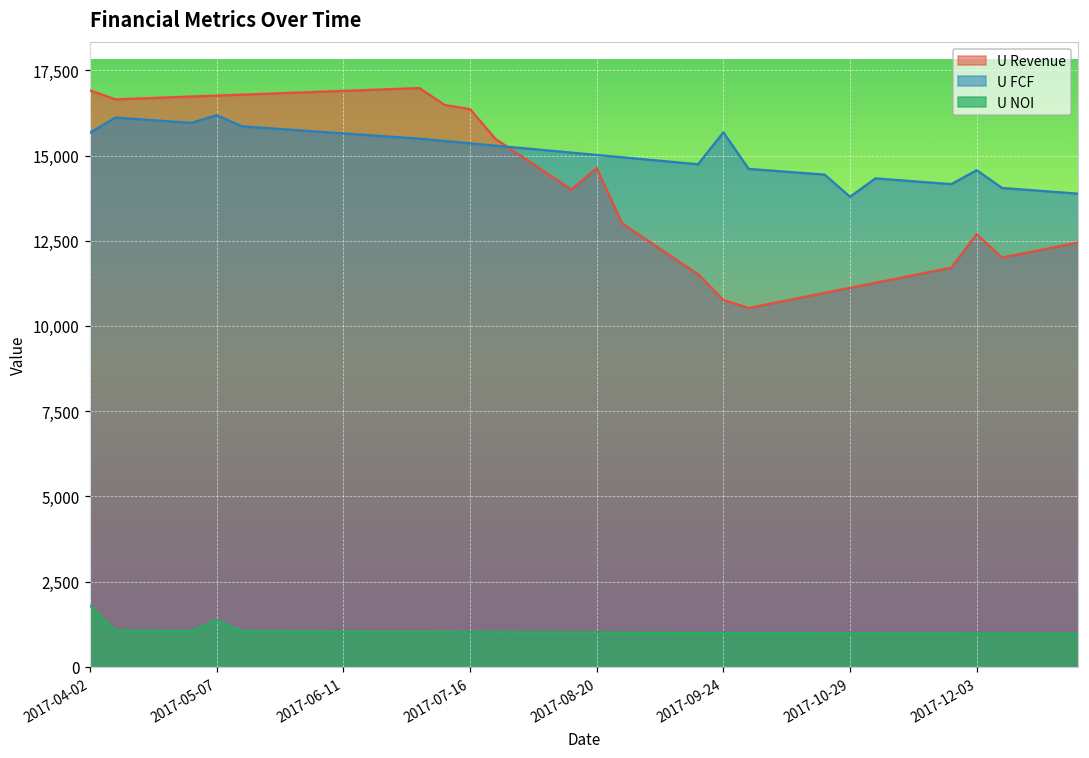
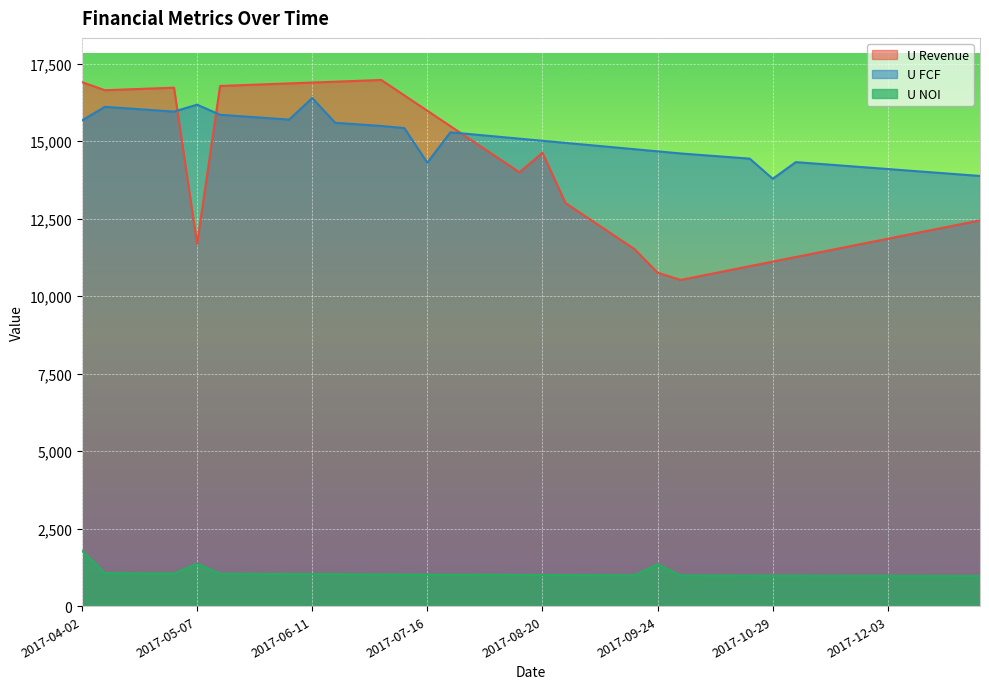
U Revenue, 2017-05-07: 16,800 -> 11,700
U FCF, 2017-06-11: 15,600 -> 16,400
U Revenue, 2017-07-16: 16,400 -> 16,000
U FCF, 2017-07-16: 15,400 -> 14,300
U FCF, 2017-09-24: 15,700 -> 14,700
U NOI, 2017-09-24: 1,000 -> 1,400
U Revenue, 2017-12-03: 12,700 -> 11,900
U FCF, 2017-12-03: 14,600 -> 14,100
